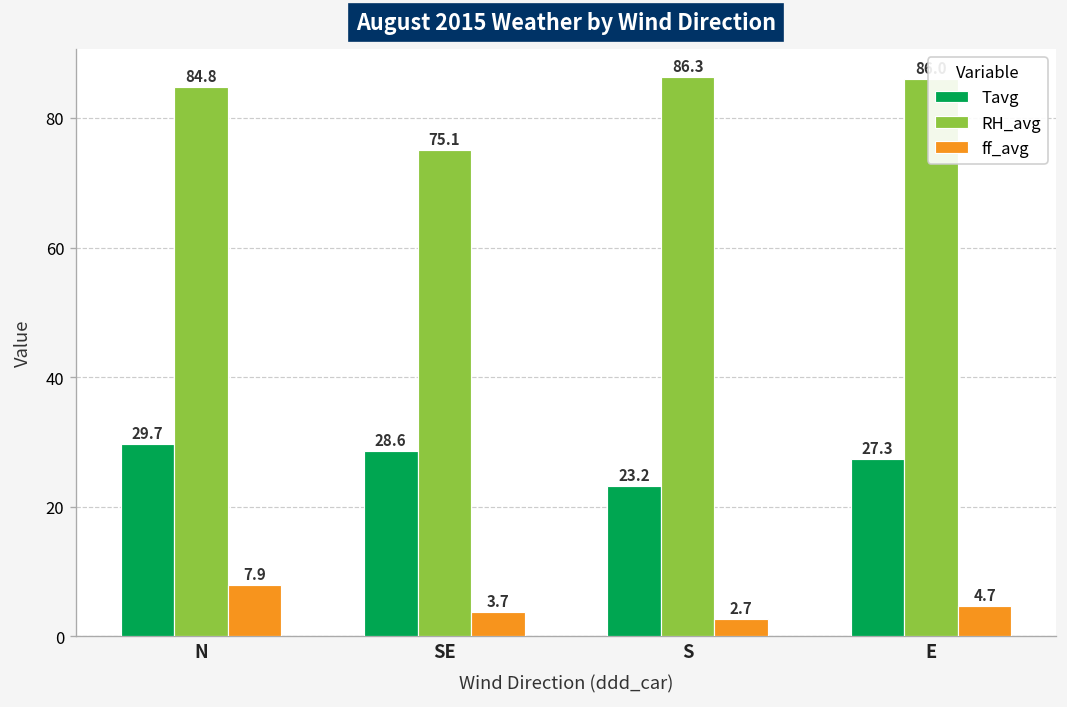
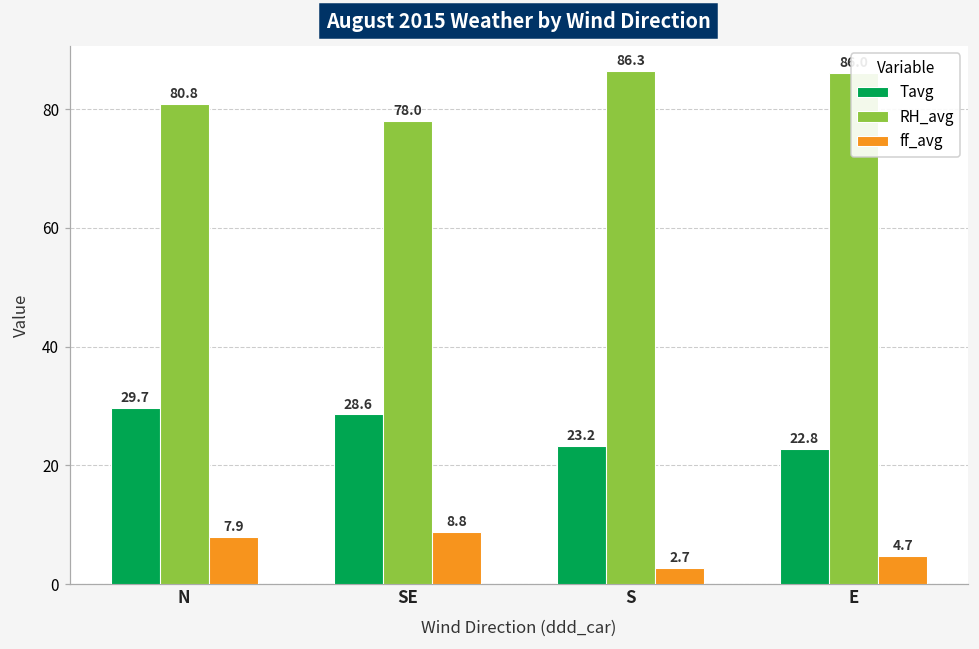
RH_avg, N: 84.8 -> 80.8
RH_avg, SE: 75.1 -> 78.0
ff_avg, SE: 3.7 -> 8.8
Tavg, E: 27.3 -> 22.8
